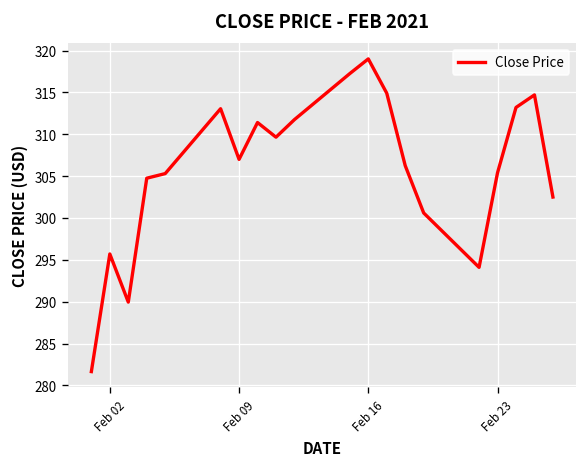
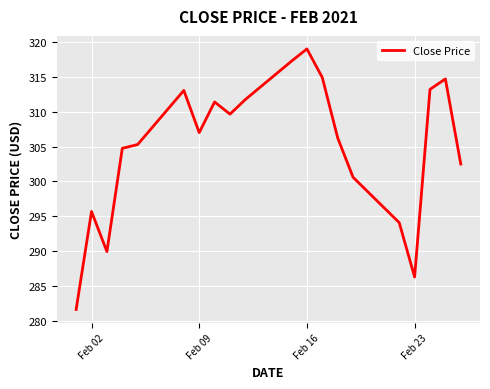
Feb 23: 305 -> 286
